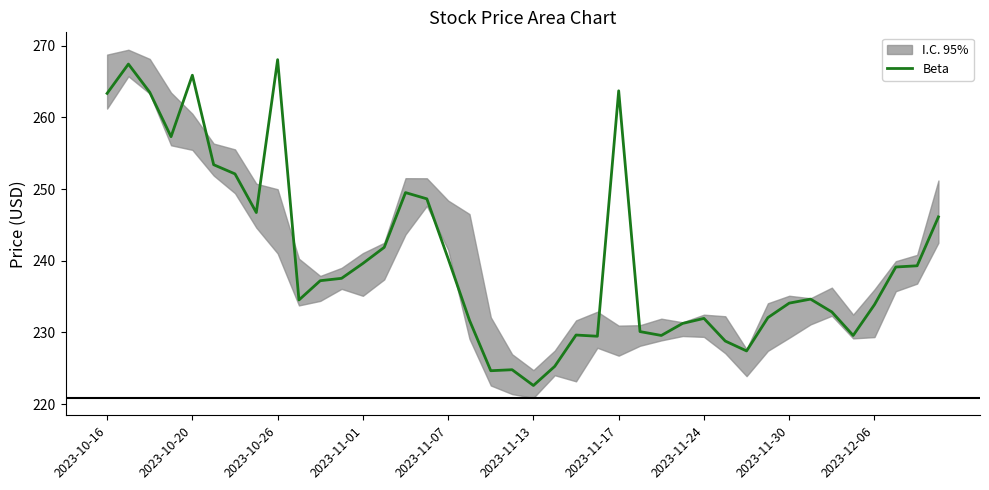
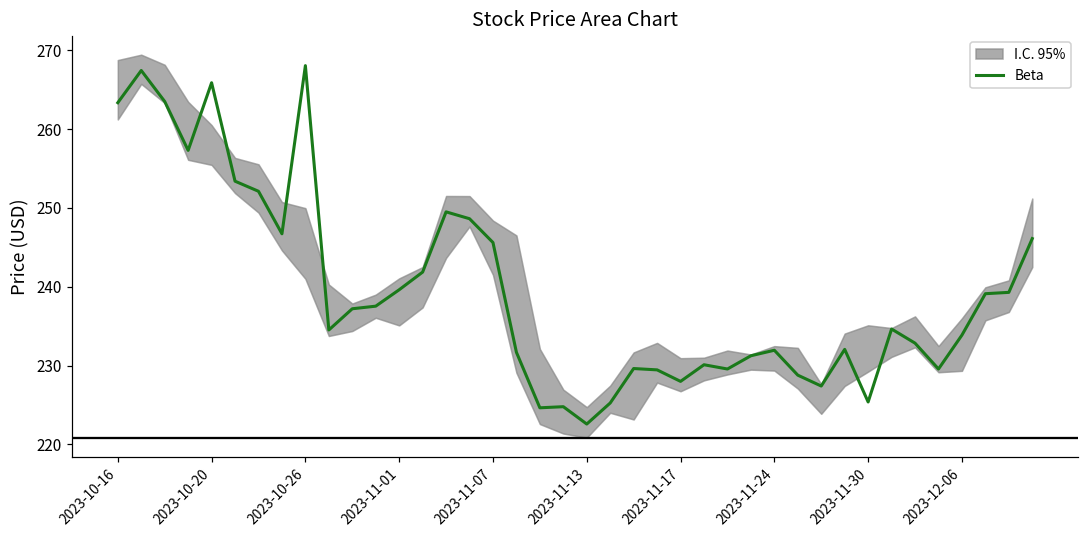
Beta, 2023-11-07: 240 -> 246
Beta, 2023-11-17: 264 -> 228
Beta, 2023-11-30: 234 -> 225
